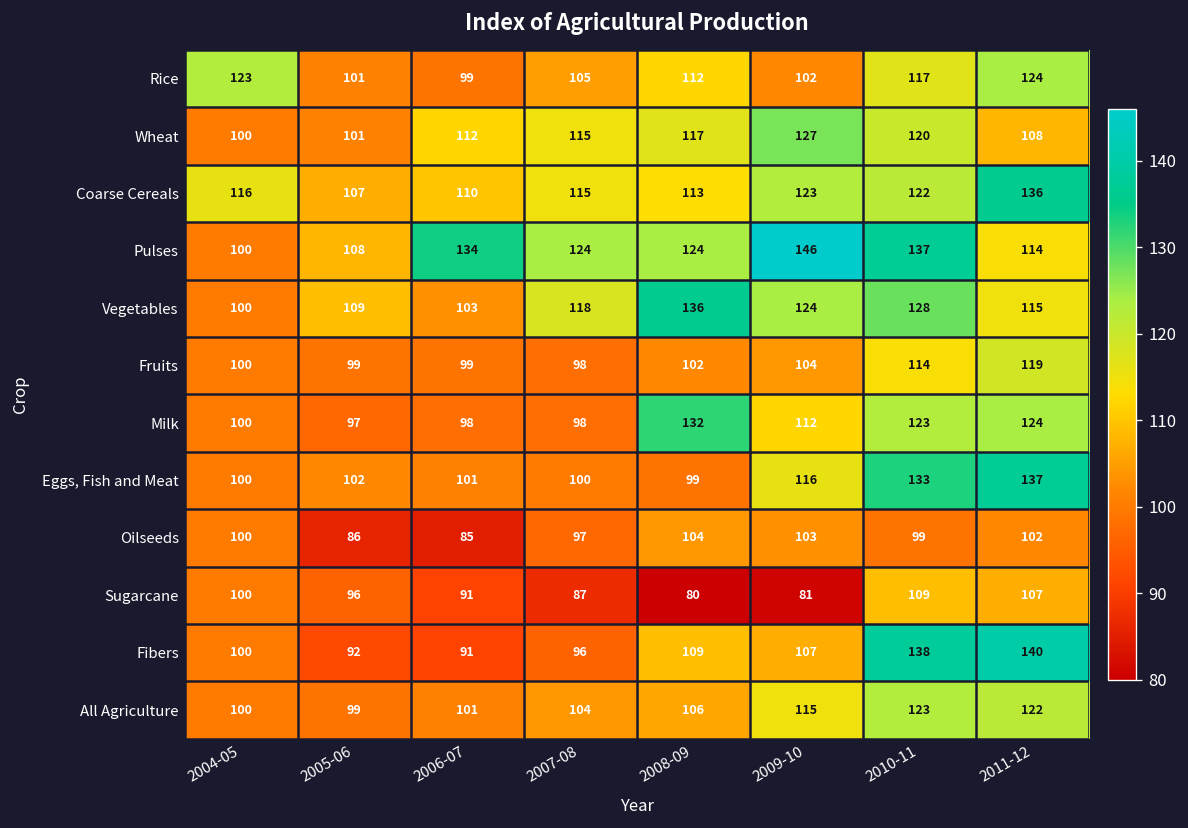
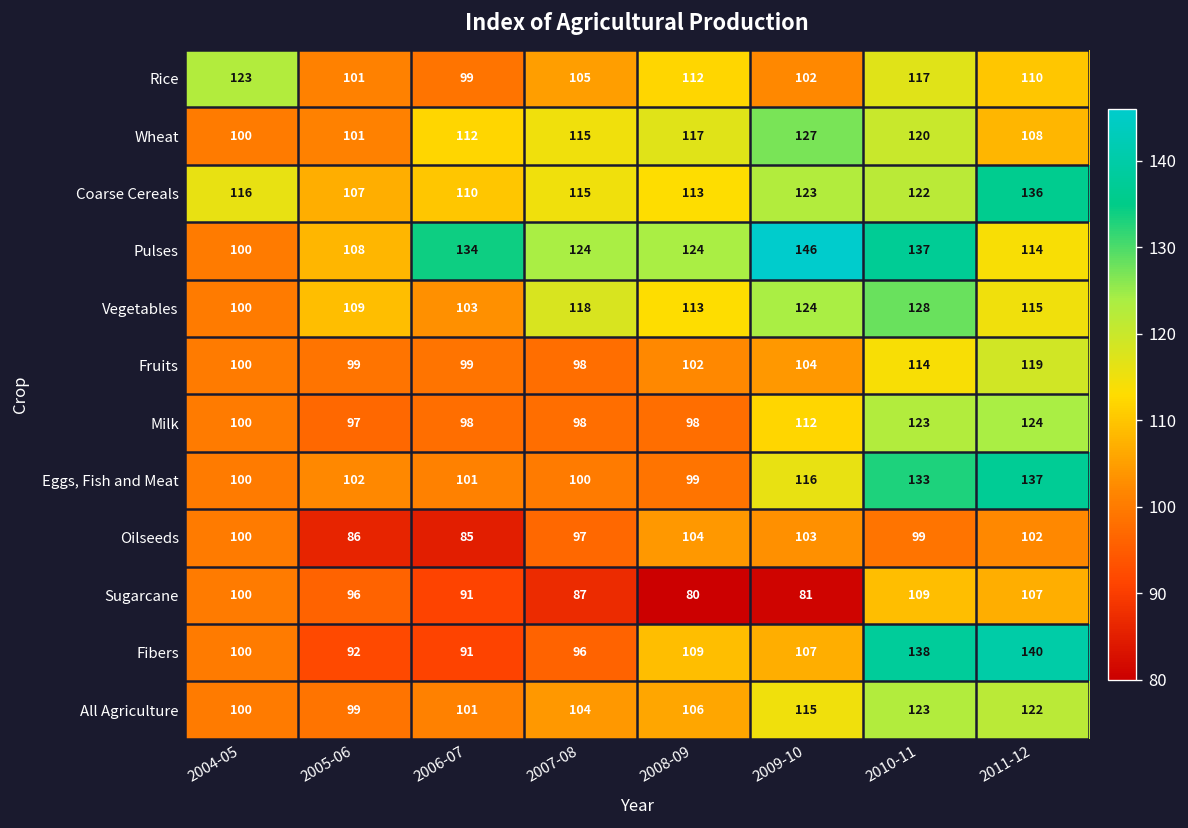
Rice, 2011-12: 124 -> 110
Vegetables, 2008-09: 136 -> 113
Milk, 2008-09: 132 -> 98
